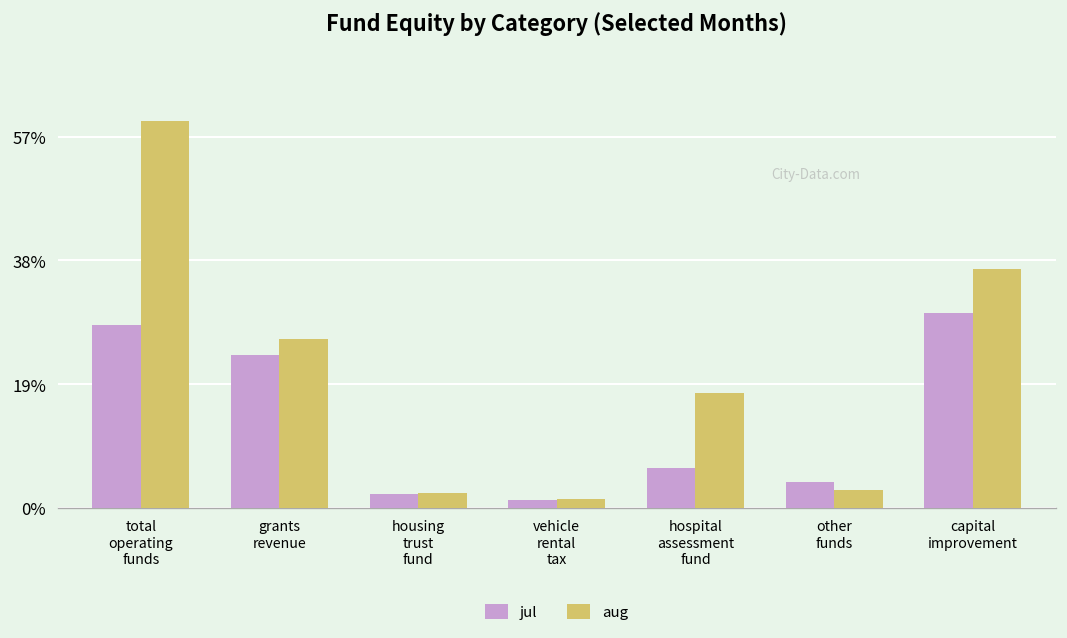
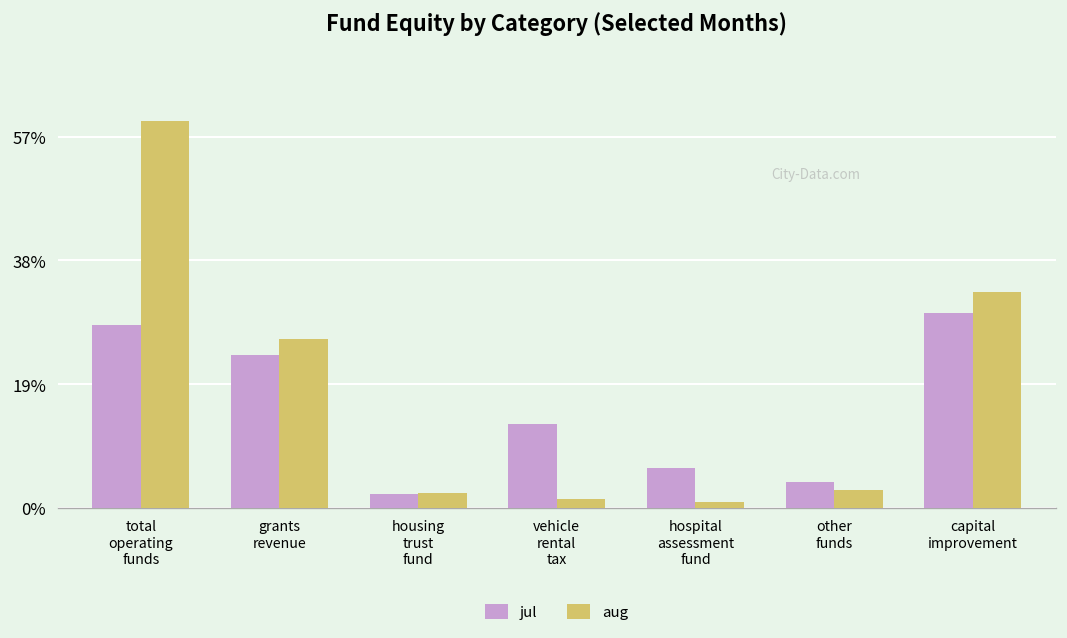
jul, vehicle rental tax: 1% -> 13%
aug, hospital assessment fund: 18% -> 1%
aug, capital improvement: 37% -> 33%
